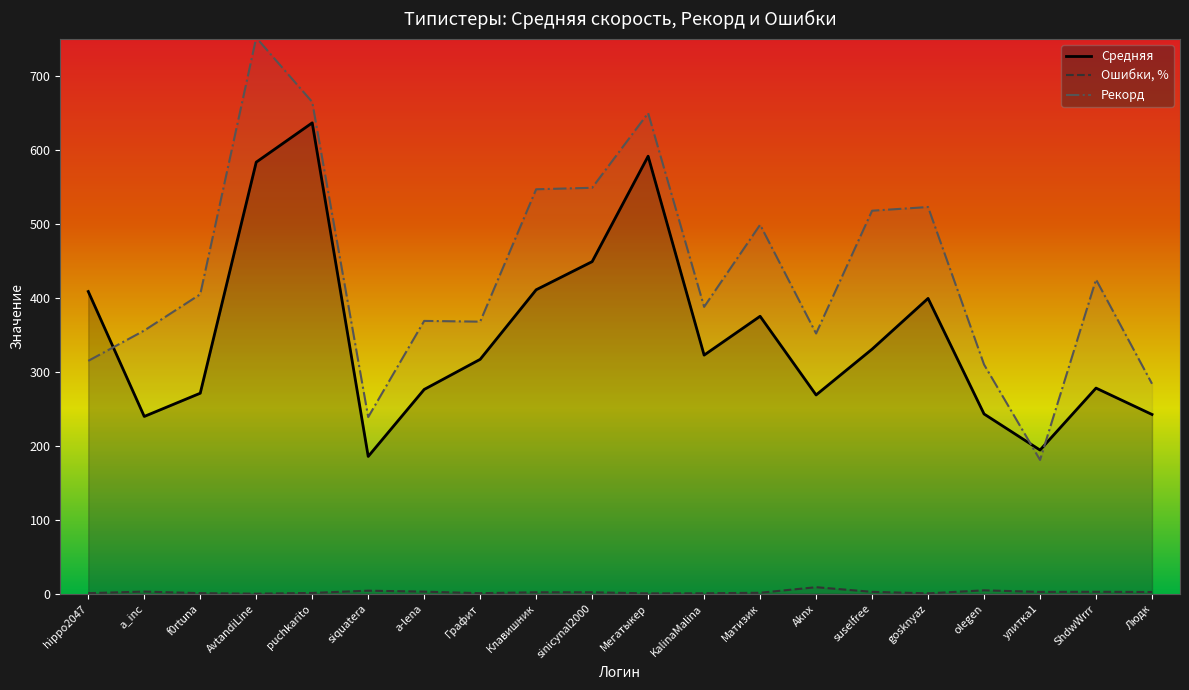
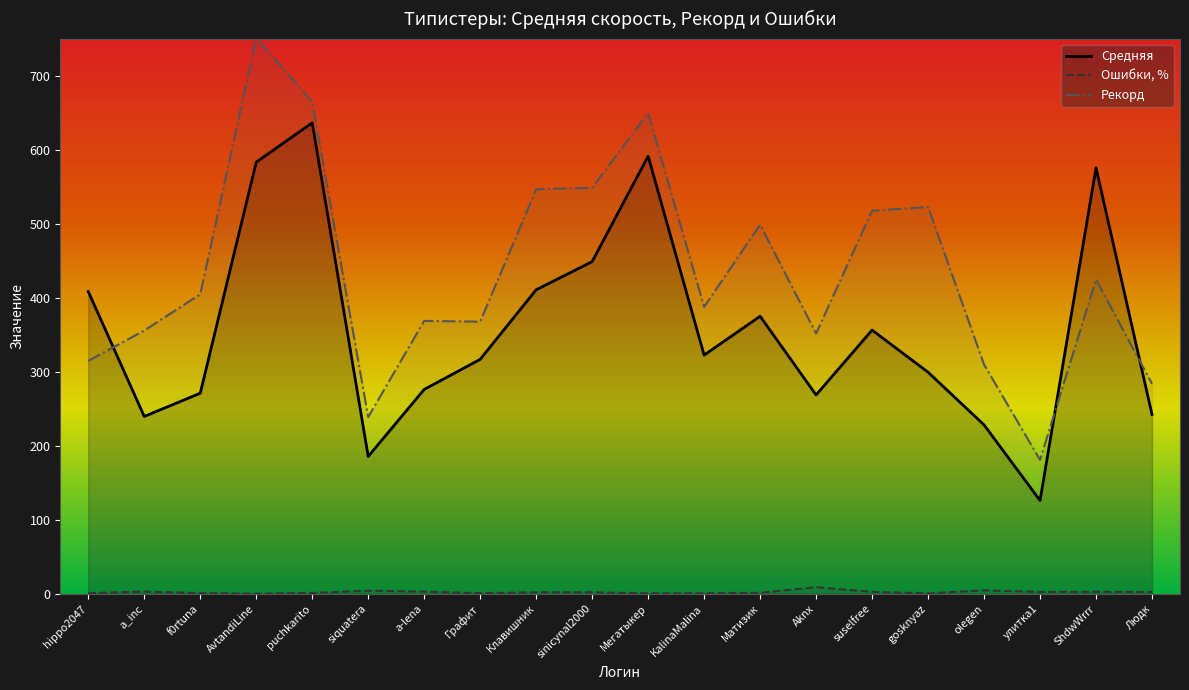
Средняя, suselfree: 330 -> 360
Средняя, gosknyaz: 400 -> 300
Средняя, olegen: 240 -> 230
Средняя, улитка1: 190 -> 130
Средняя, ShdwWrrr: 280 -> 580
